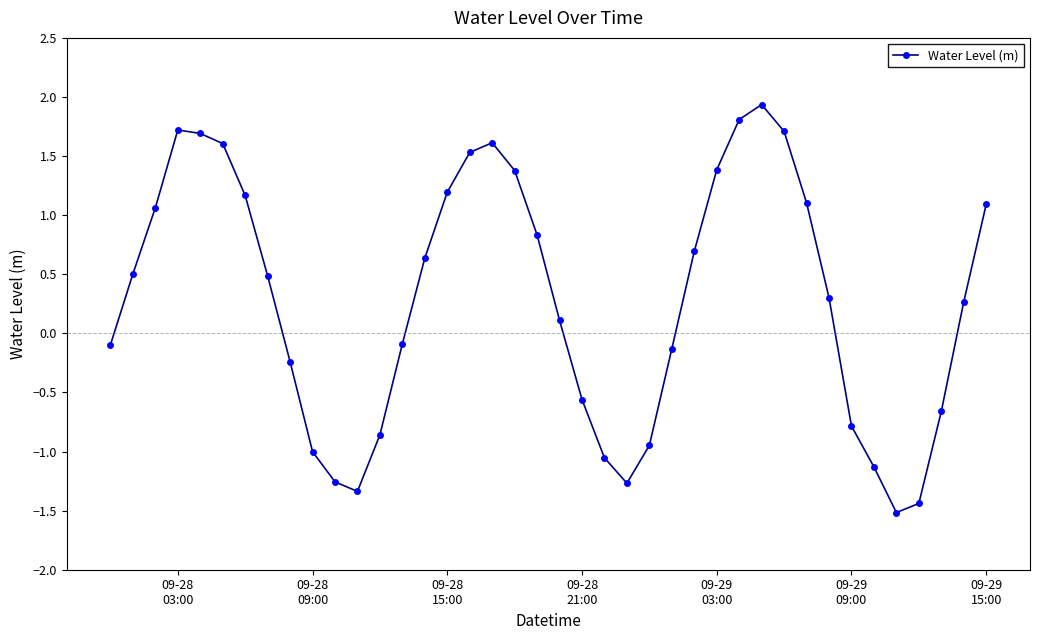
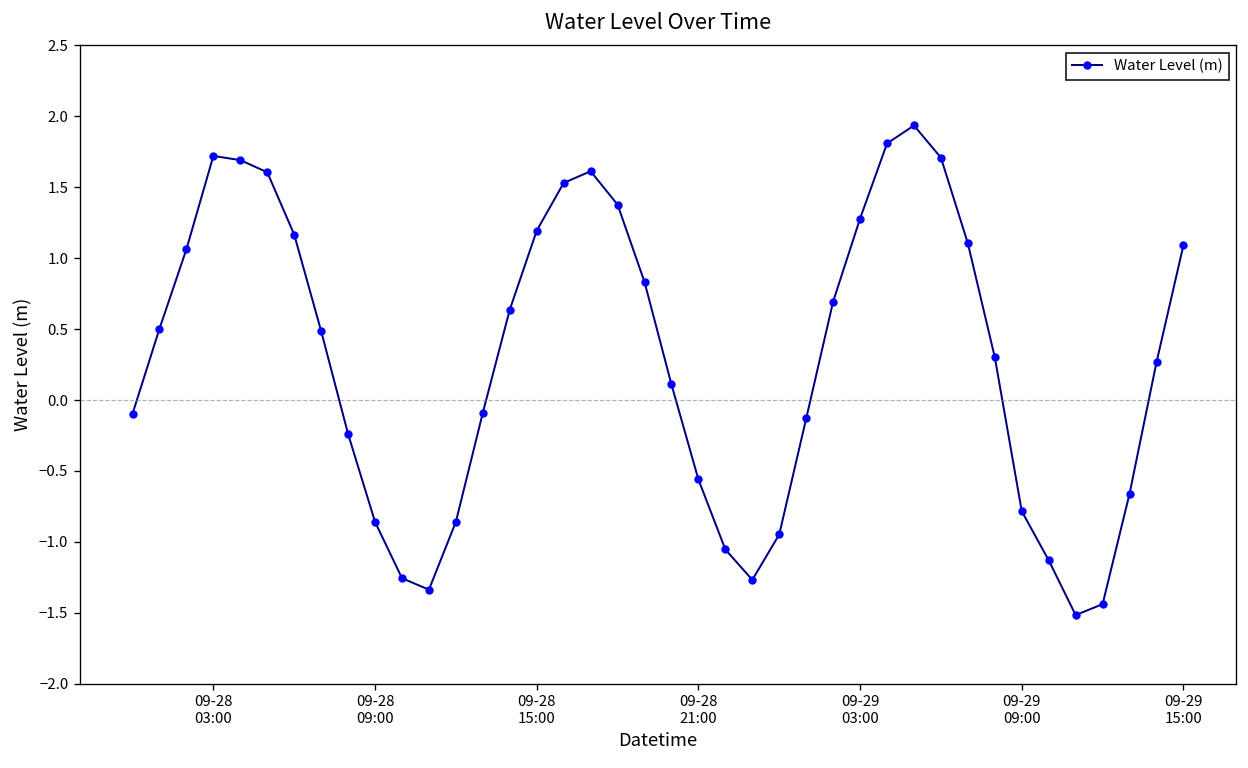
09-28 09:00: -1.00 -> -0.86
09-29 03:00: 1.38 -> 1.28
